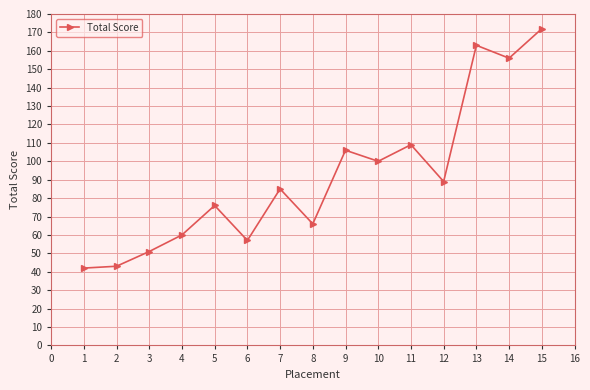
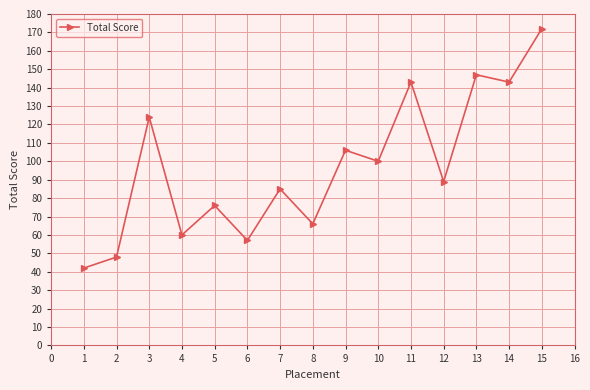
2: 43 -> 48
3: 51 -> 124
11: 109 -> 143
13: 163 -> 147
14: 156 -> 143
